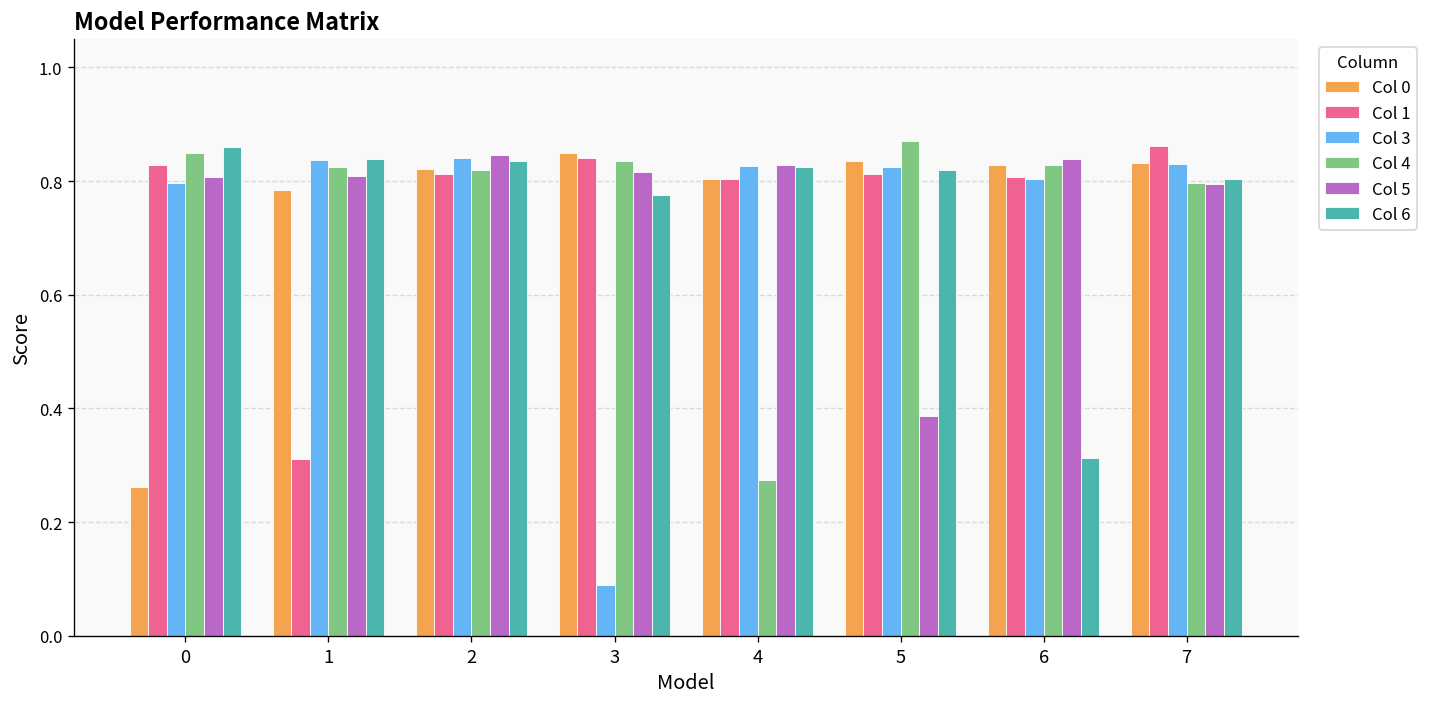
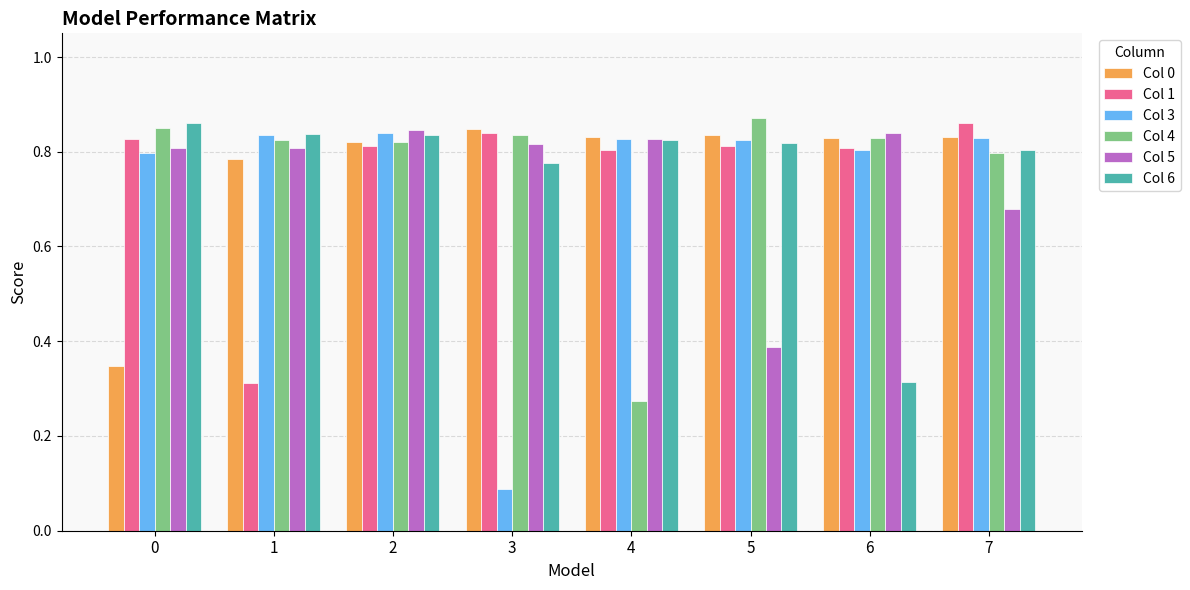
Col 0, 0: 0.26 -> 0.35
Col 0, 4: 0.80 -> 0.83
Col 5, 7: 0.79 -> 0.68
